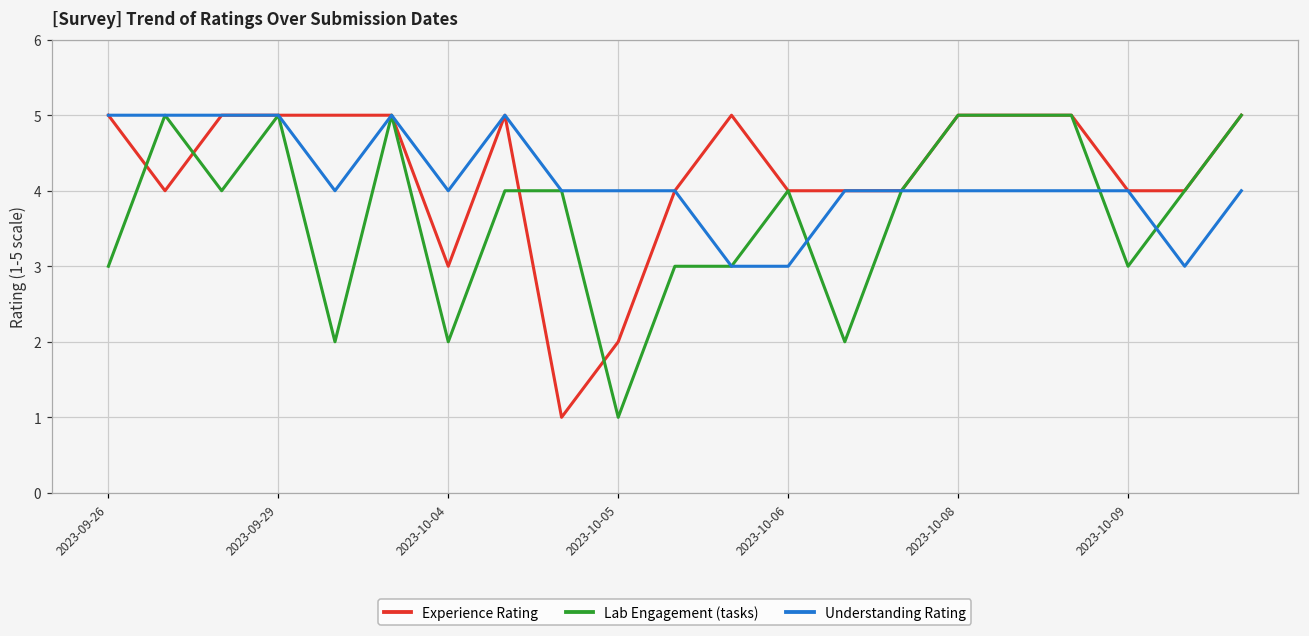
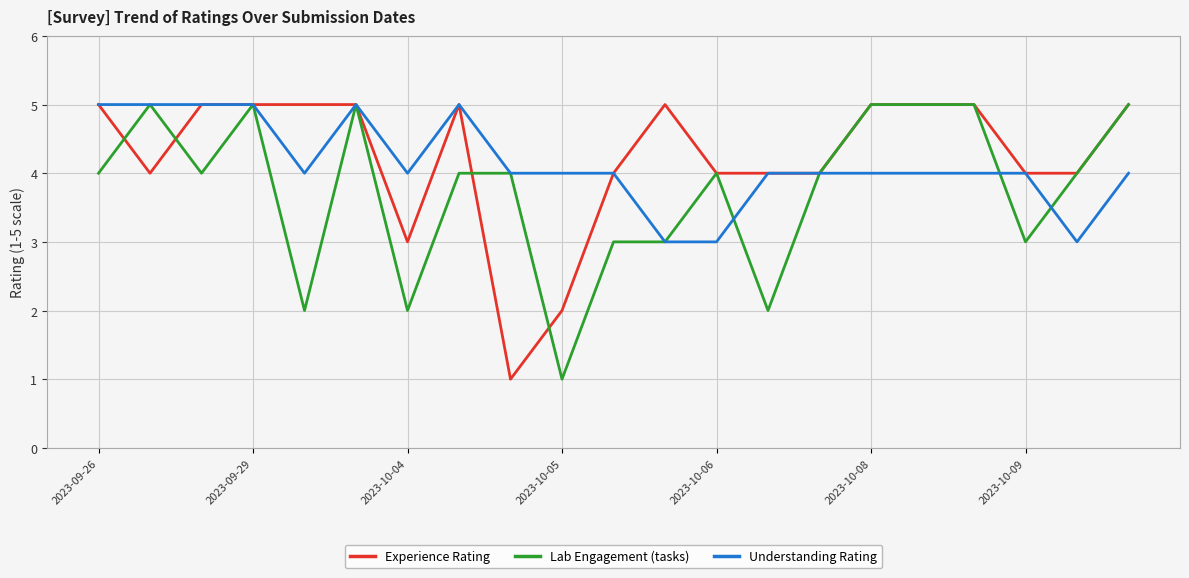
Lab Engagement (tasks), 2023-09-26: 3 -> 4
